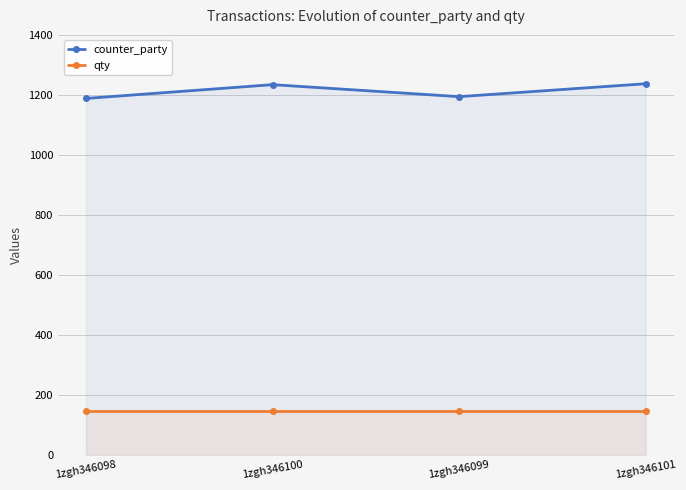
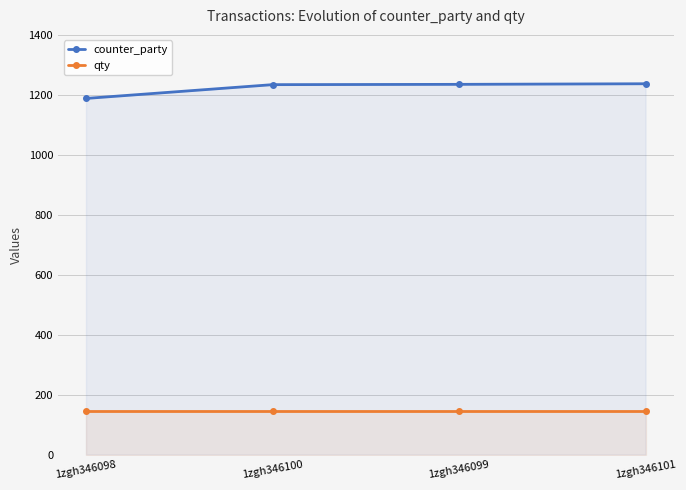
counter_party, 1zgh346099: 1190 -> 1240
